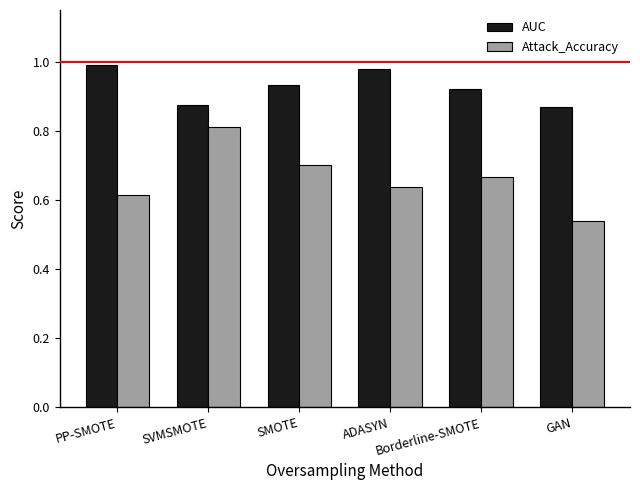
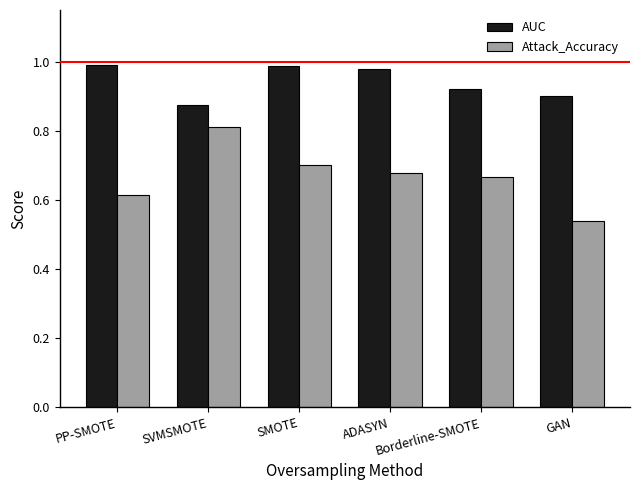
AUC, SMOTE: 0.93 -> 0.99
Attack_Accuracy, ADASYN: 0.64 -> 0.68
AUC, GAN: 0.87 -> 0.90
